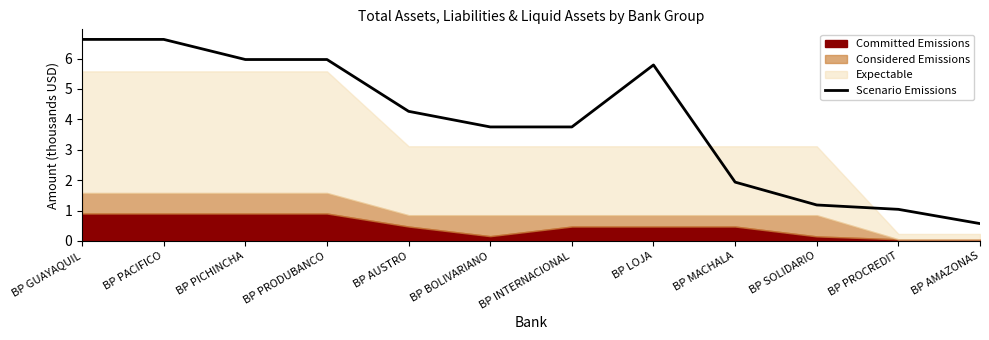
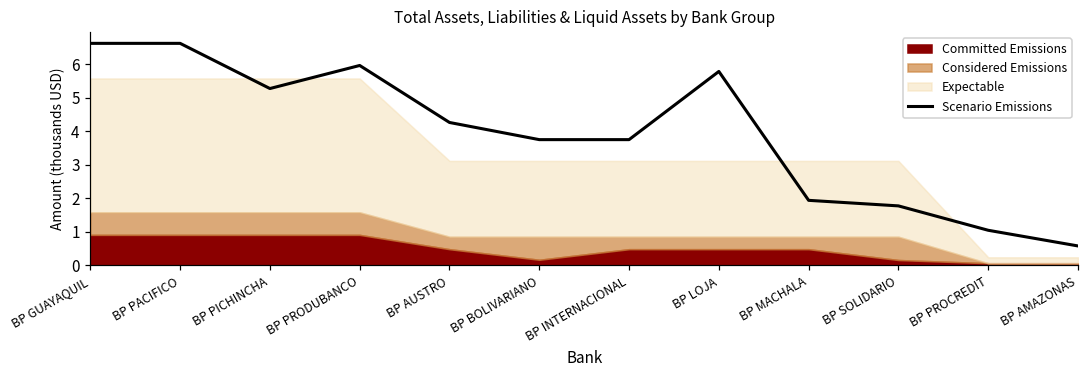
Scenario Emissions, BP PICHINCHA: 6.0 -> 5.3
Scenario Emissions, BP SOLIDARIO: 1.2 -> 1.8
